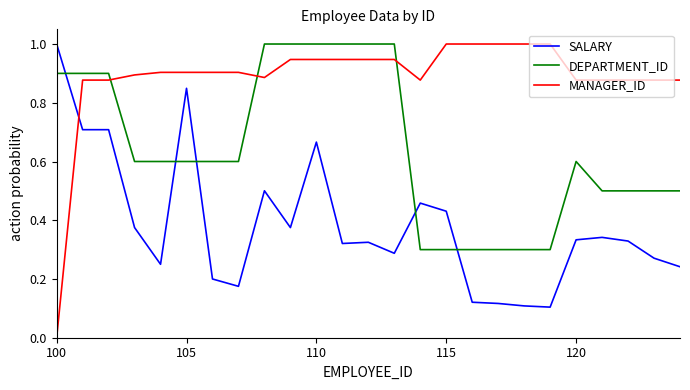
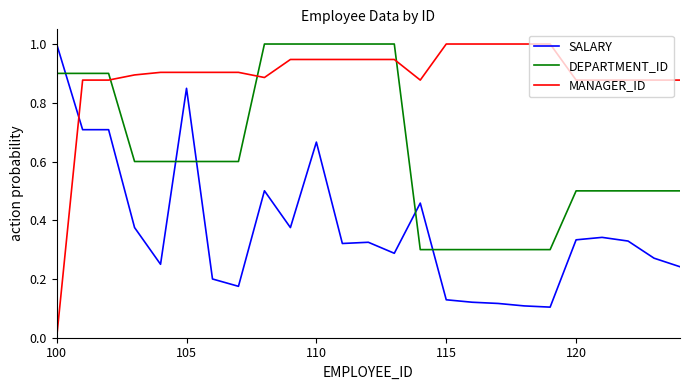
SALARY, 115: 0.43 -> 0.13
DEPARTMENT_ID, 120: 0.60 -> 0.50
